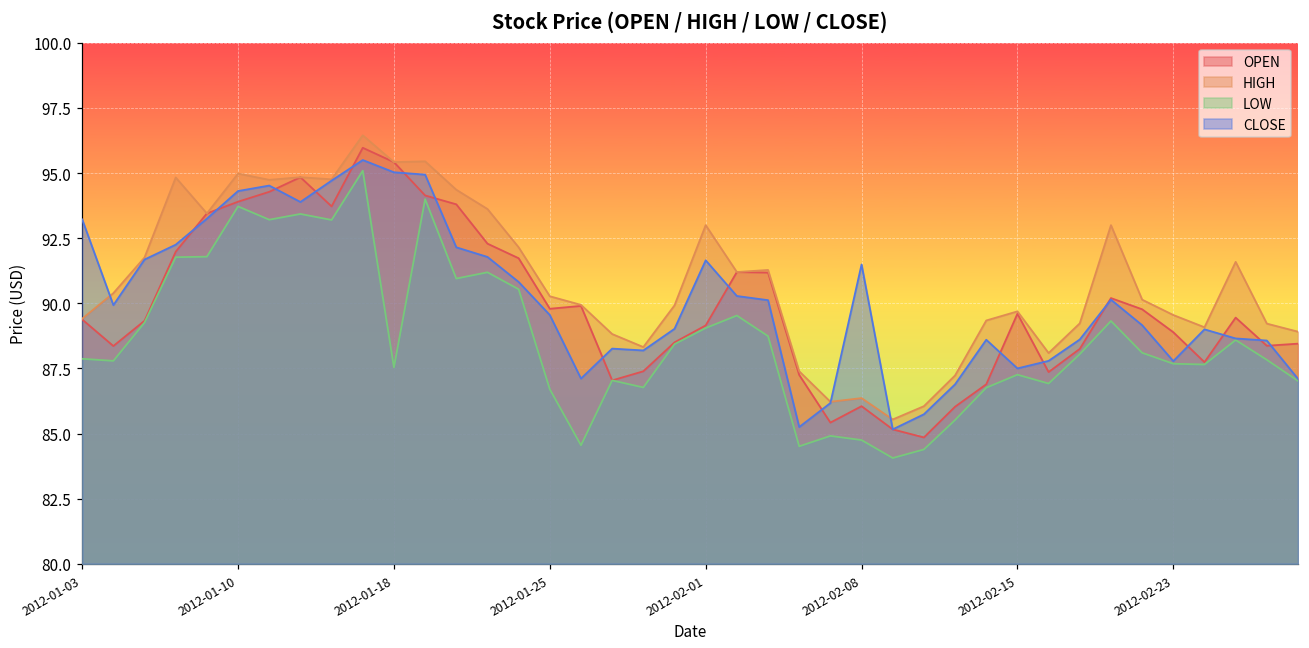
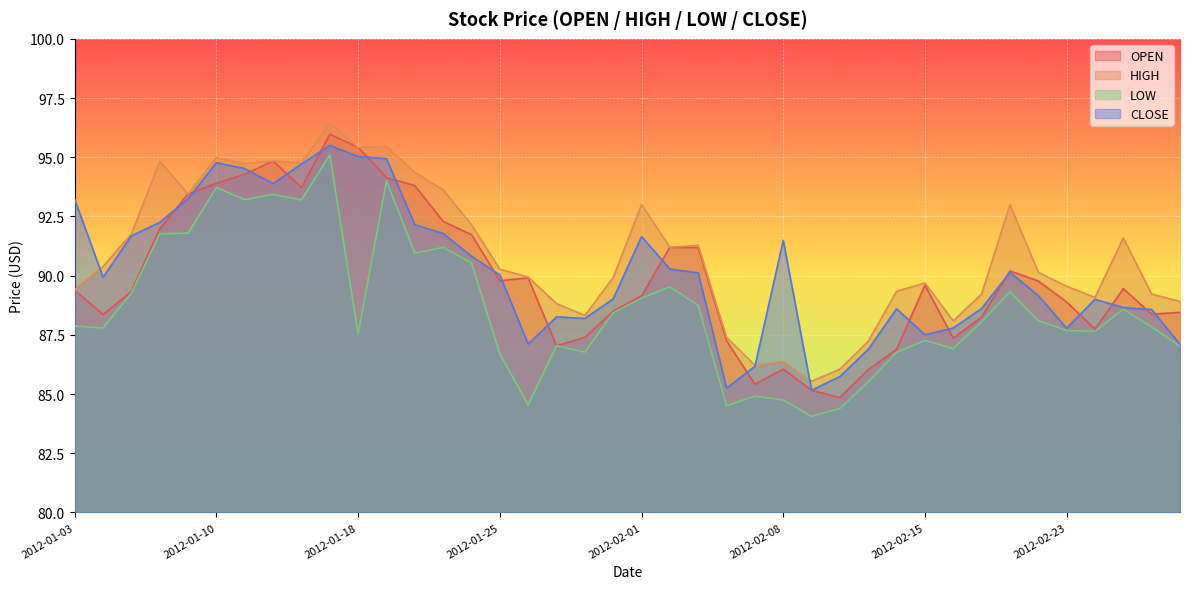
CLOSE, 2012-01-10: 94.3 -> 94.8
CLOSE, 2012-01-25: 89.6 -> 90.0
